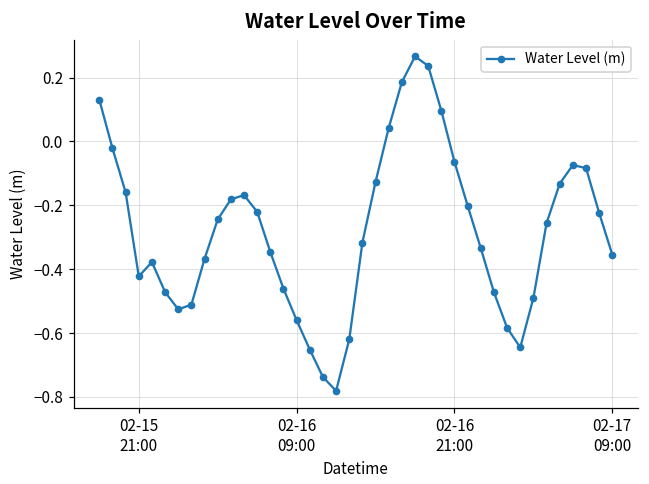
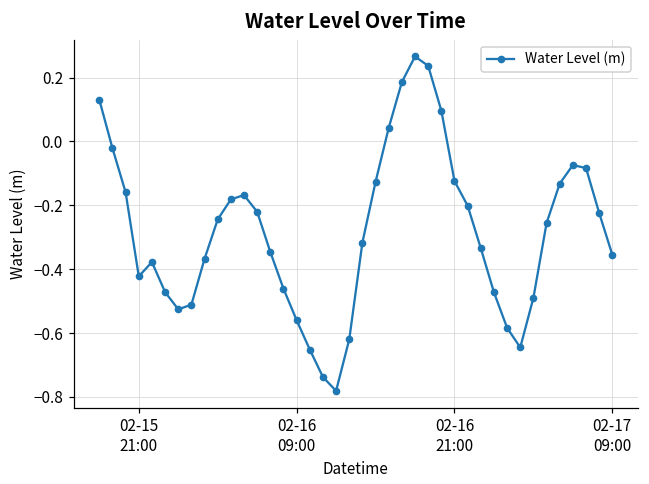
02-16 21:00: -0.06 -> -0.12
